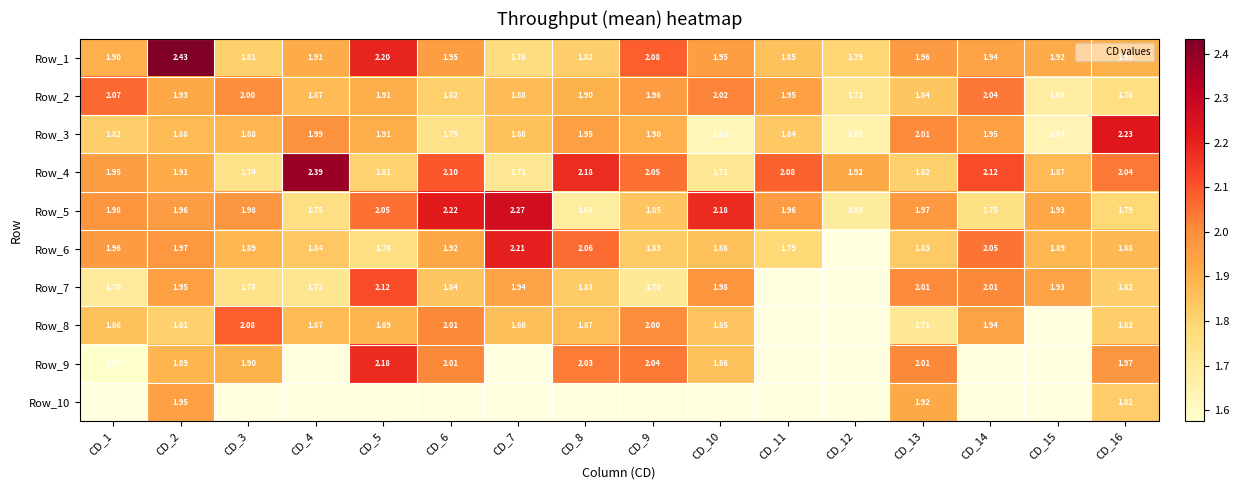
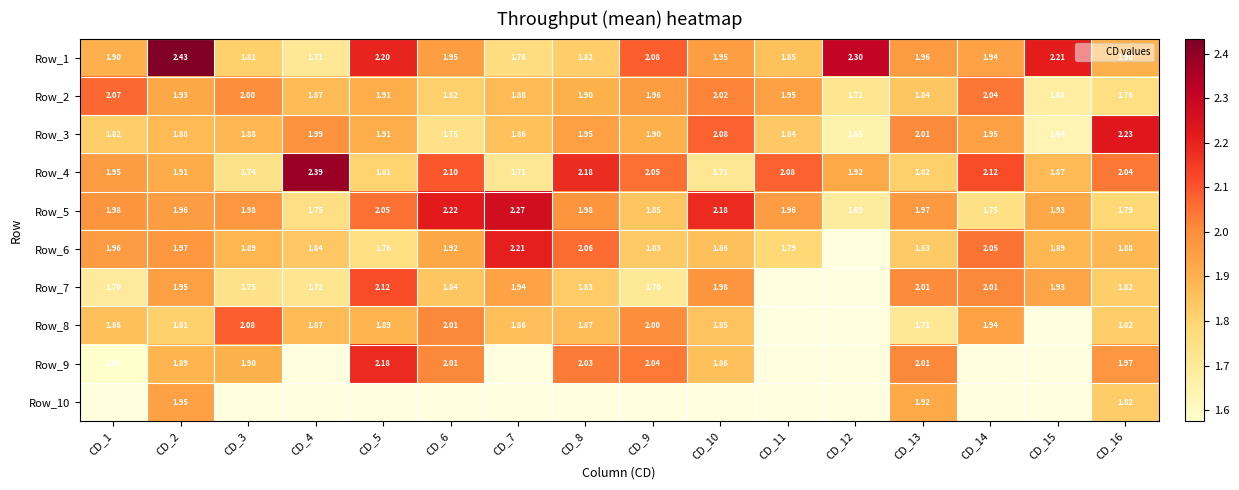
Row_1, CD_4: 1.91 -> 1.71
Row_1, CD_12: 1.79 -> 2.30
Row_1, CD_15: 1.92 -> 2.21
Row_3, CD_10: 1.63 -> 2.08
Row_5, CD_8: 1.68 -> 1.98
